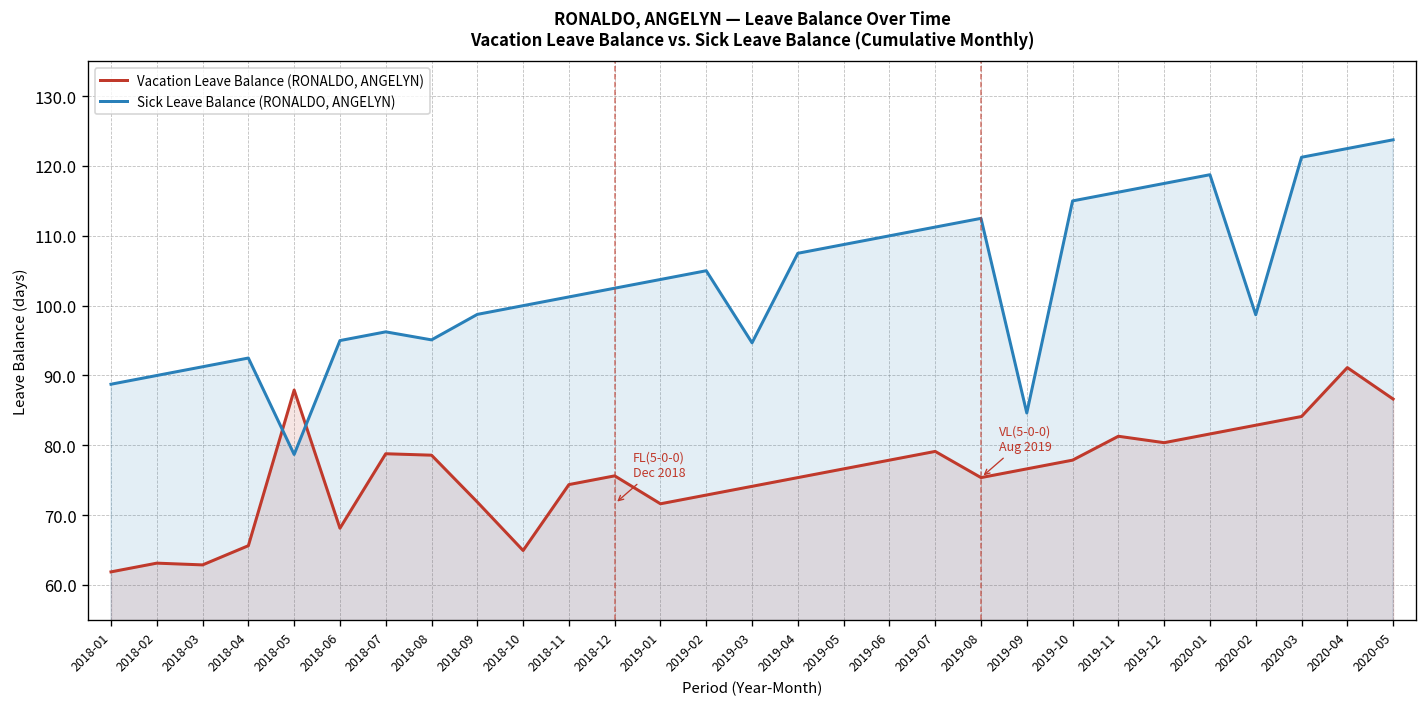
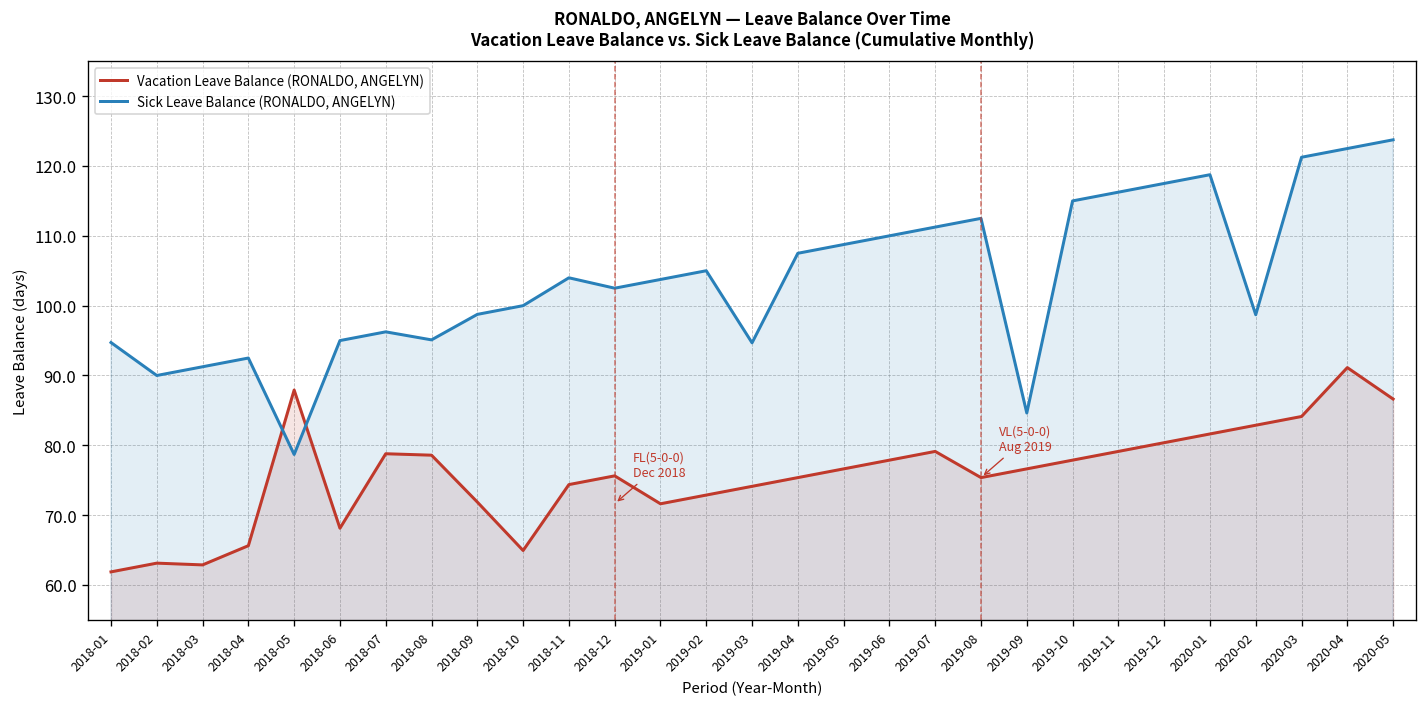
Sick Leave Balance (RONALDO, ANGELYN), 2018-01: 89 -> 95
Sick Leave Balance (RONALDO, ANGELYN), 2018-11: 101 -> 104
Vacation Leave Balance (RONALDO, ANGELYN), 2019-11: 81 -> 79
